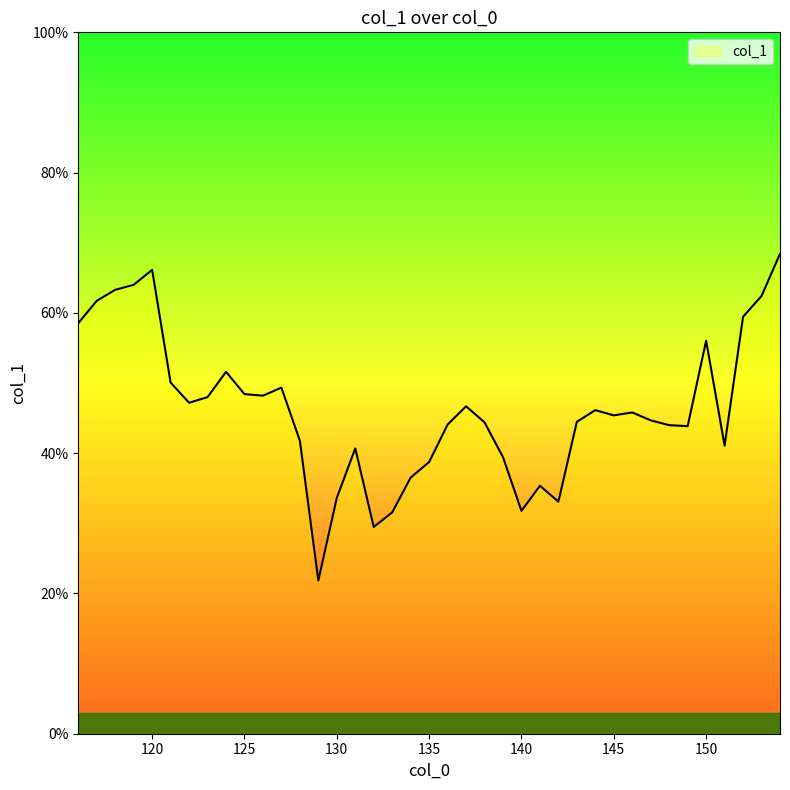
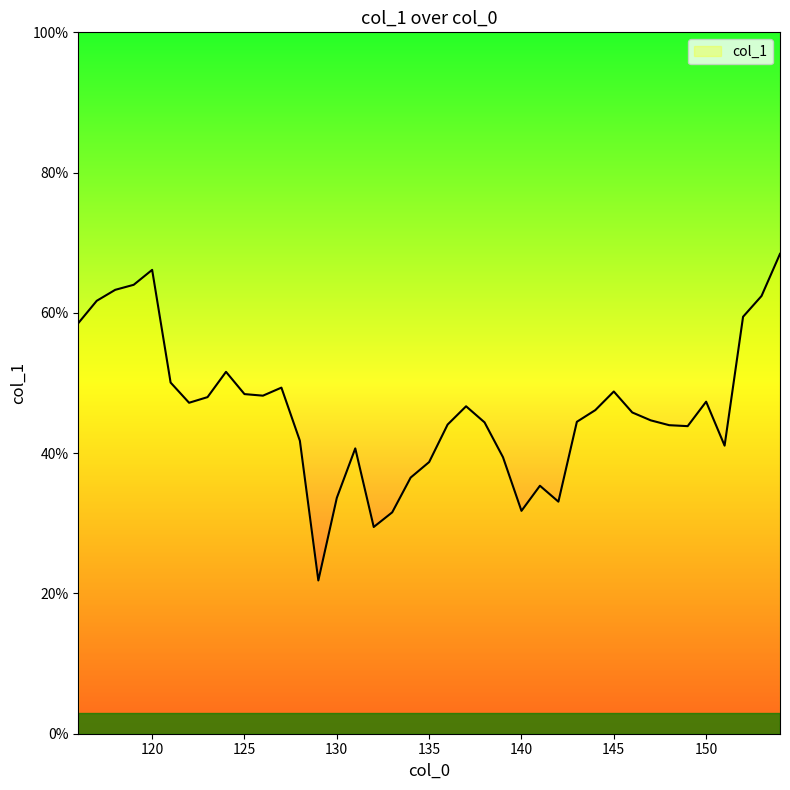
145: 45% -> 49%
150: 56% -> 47%
